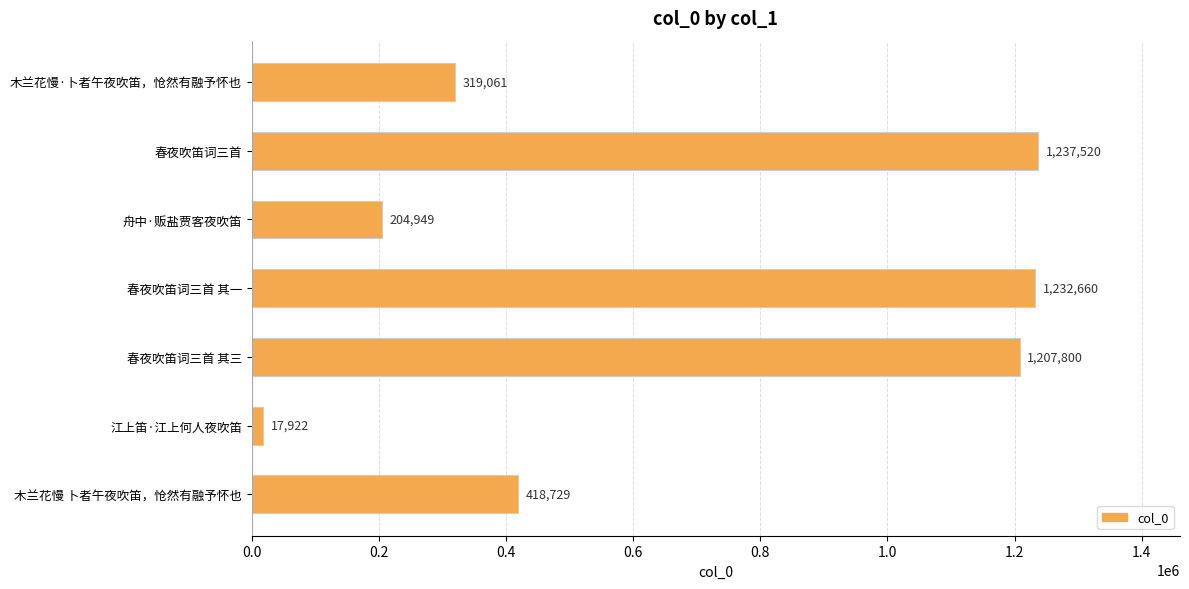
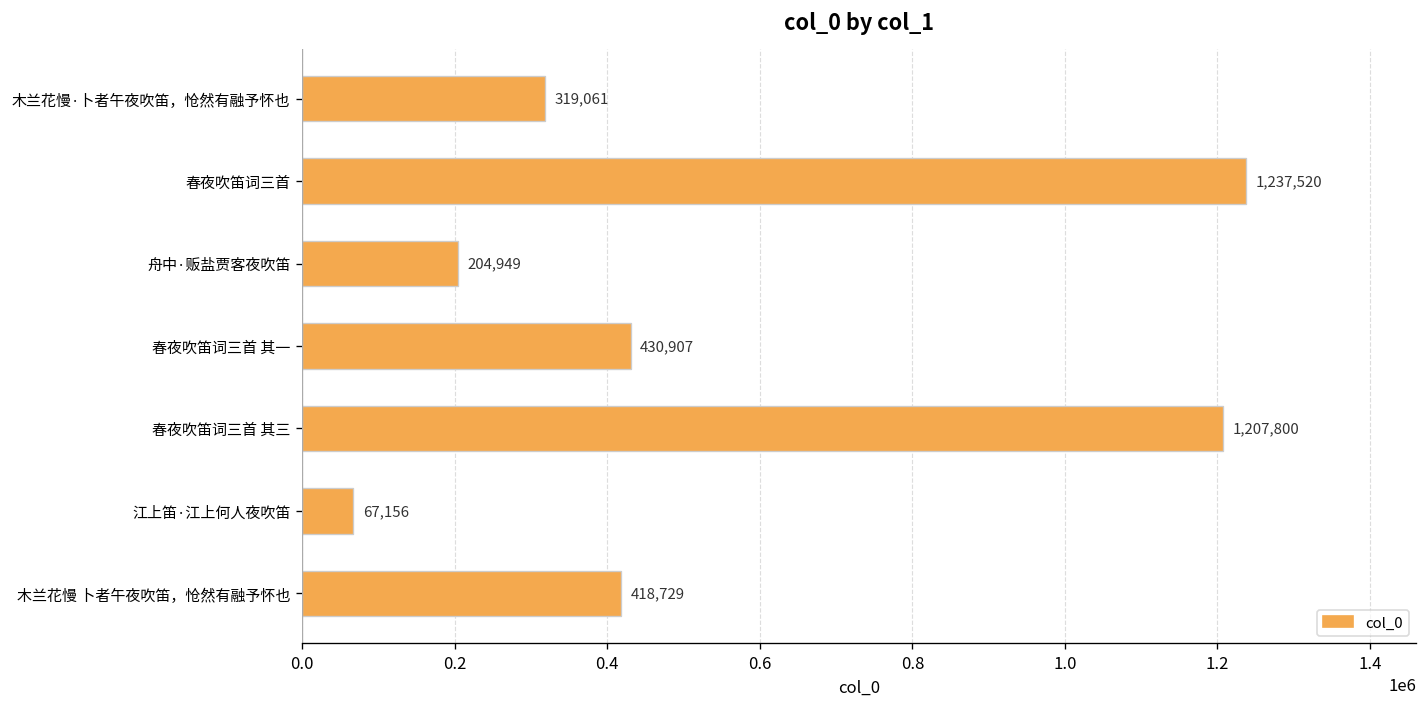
春夜吹笛词三首 其一: 1,232,660 -> 430,907
江上笛·江上何人夜吹笛: 17,922 -> 67,156
